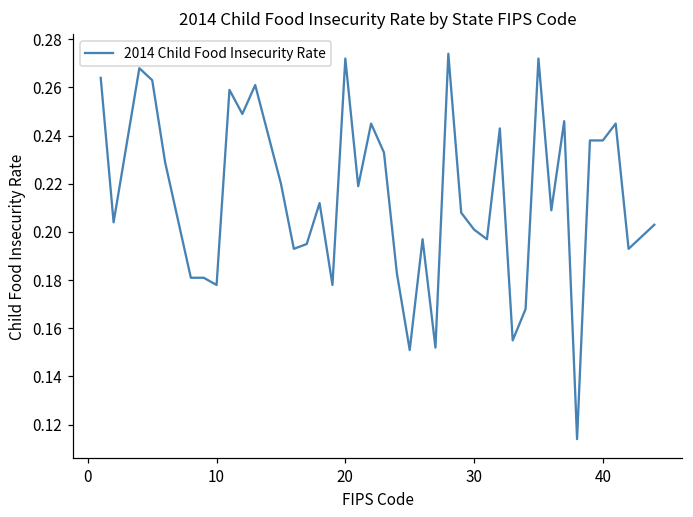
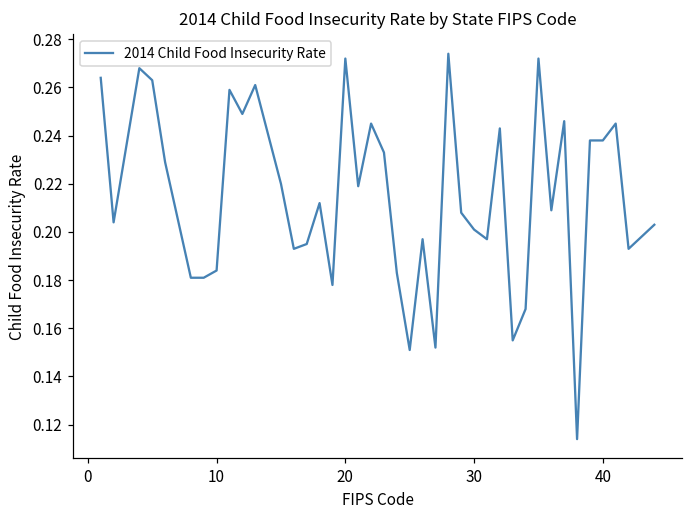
10: 0.178 -> 0.184
